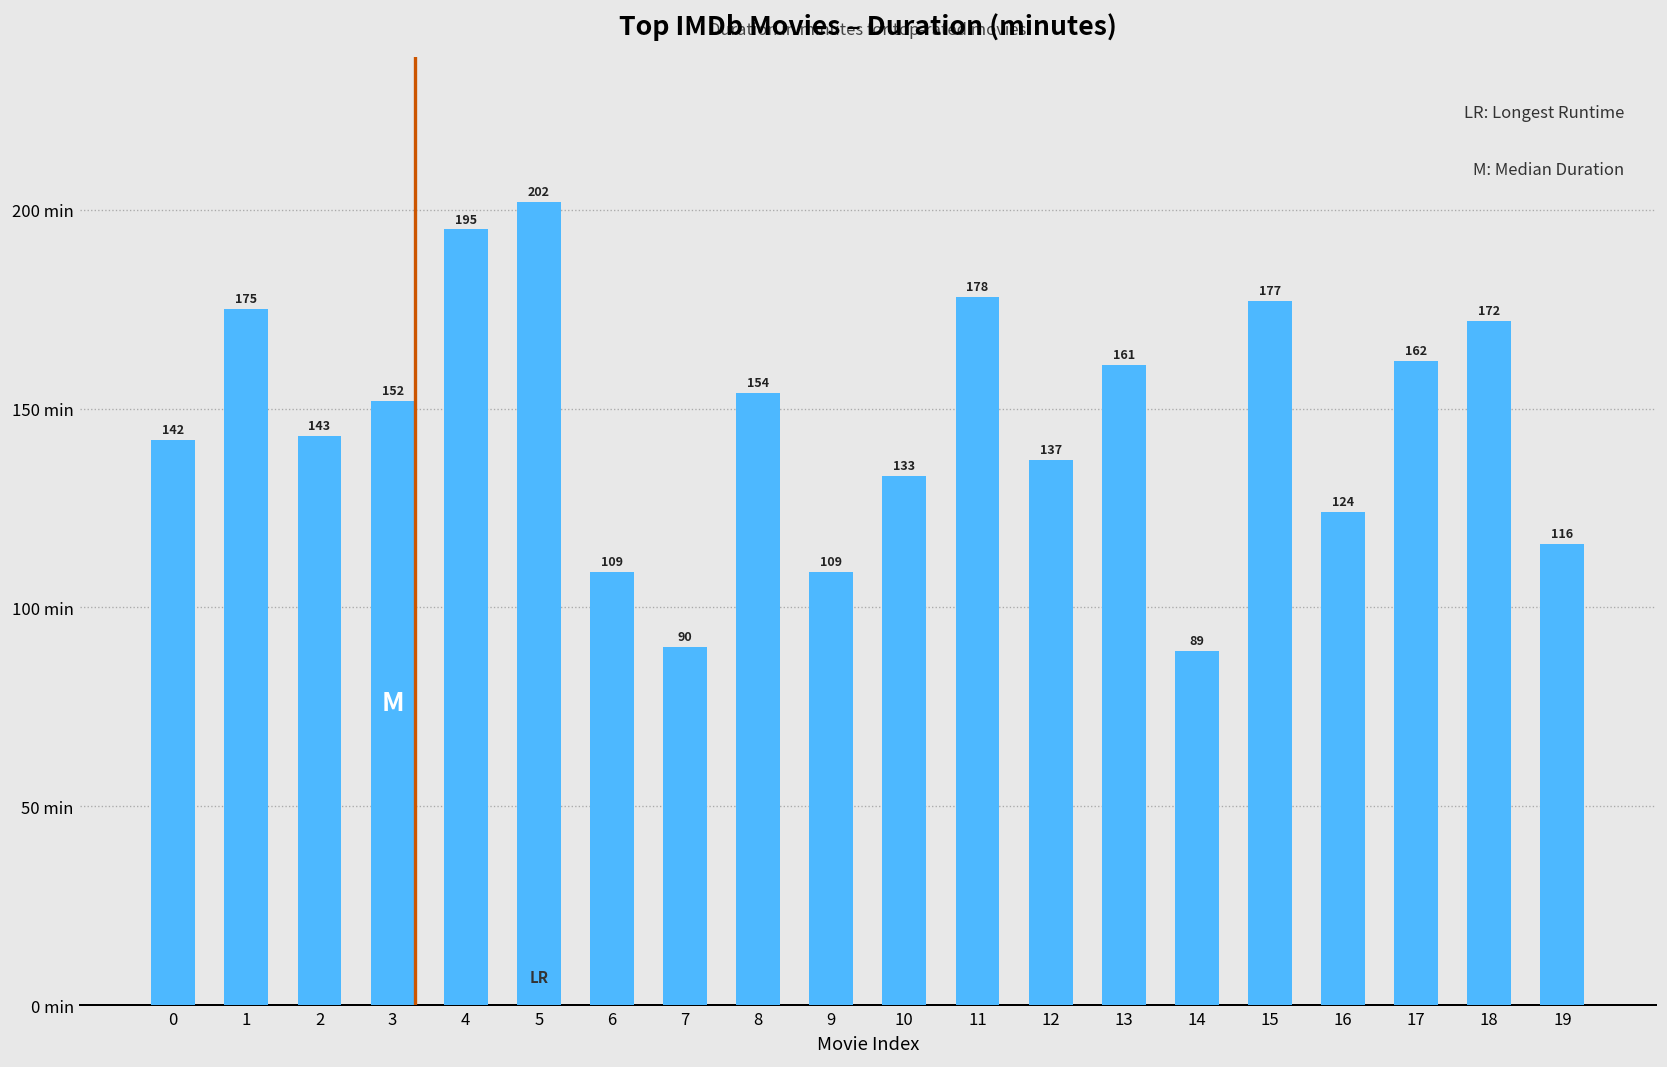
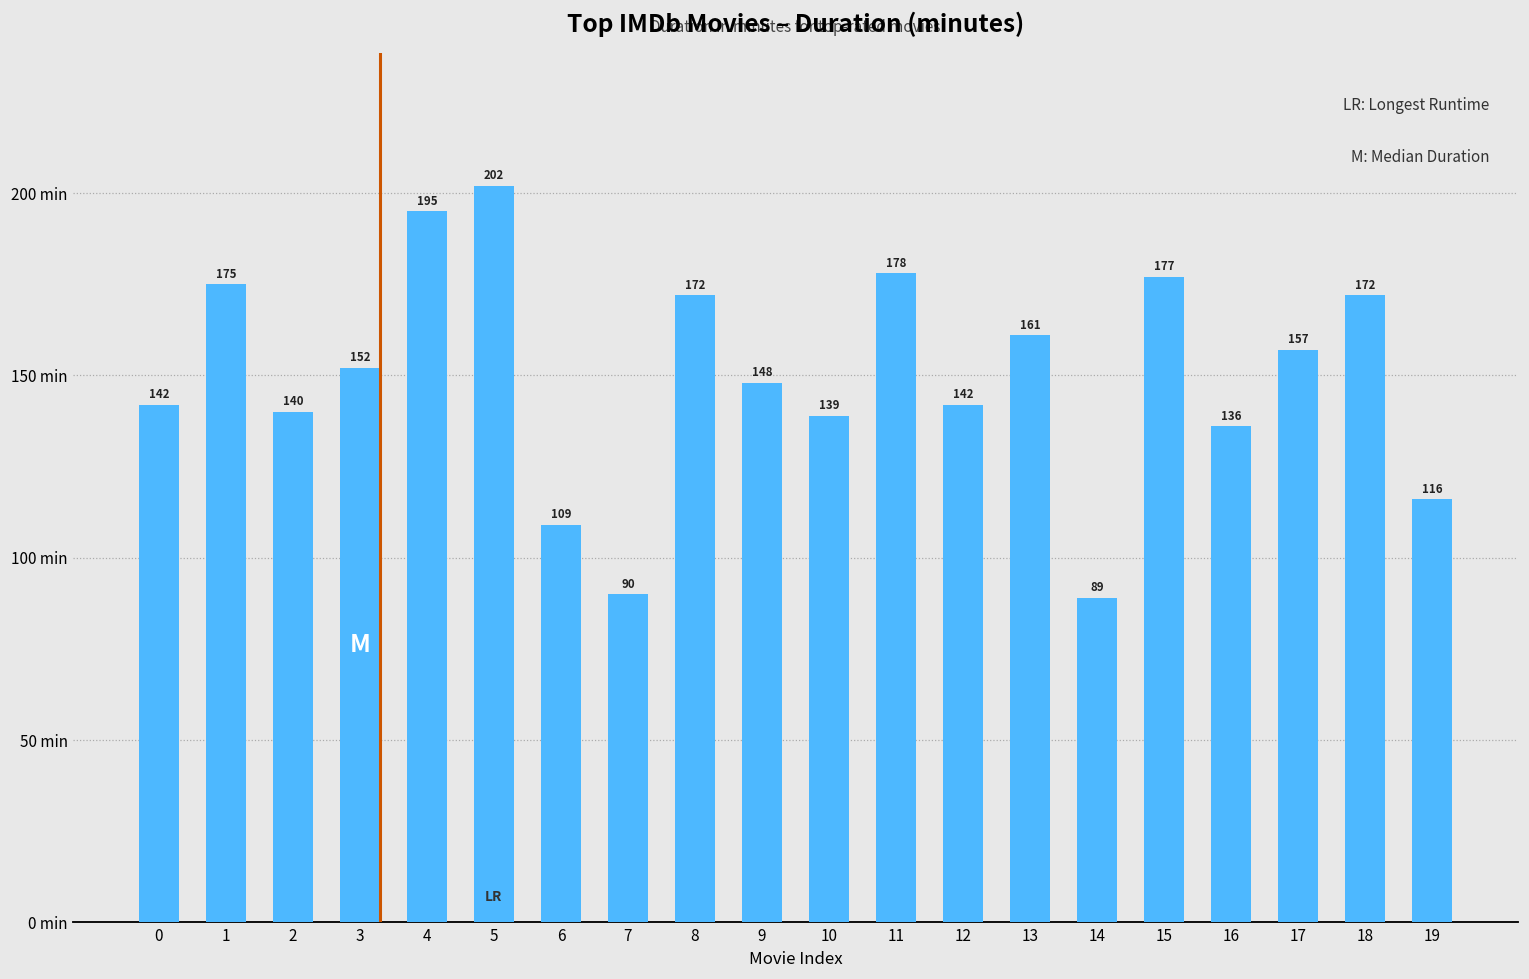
2: 143 -> 140
8: 154 -> 172
9: 109 -> 148
10: 133 -> 139
12: 137 -> 142
16: 124 -> 136
17: 162 -> 157
